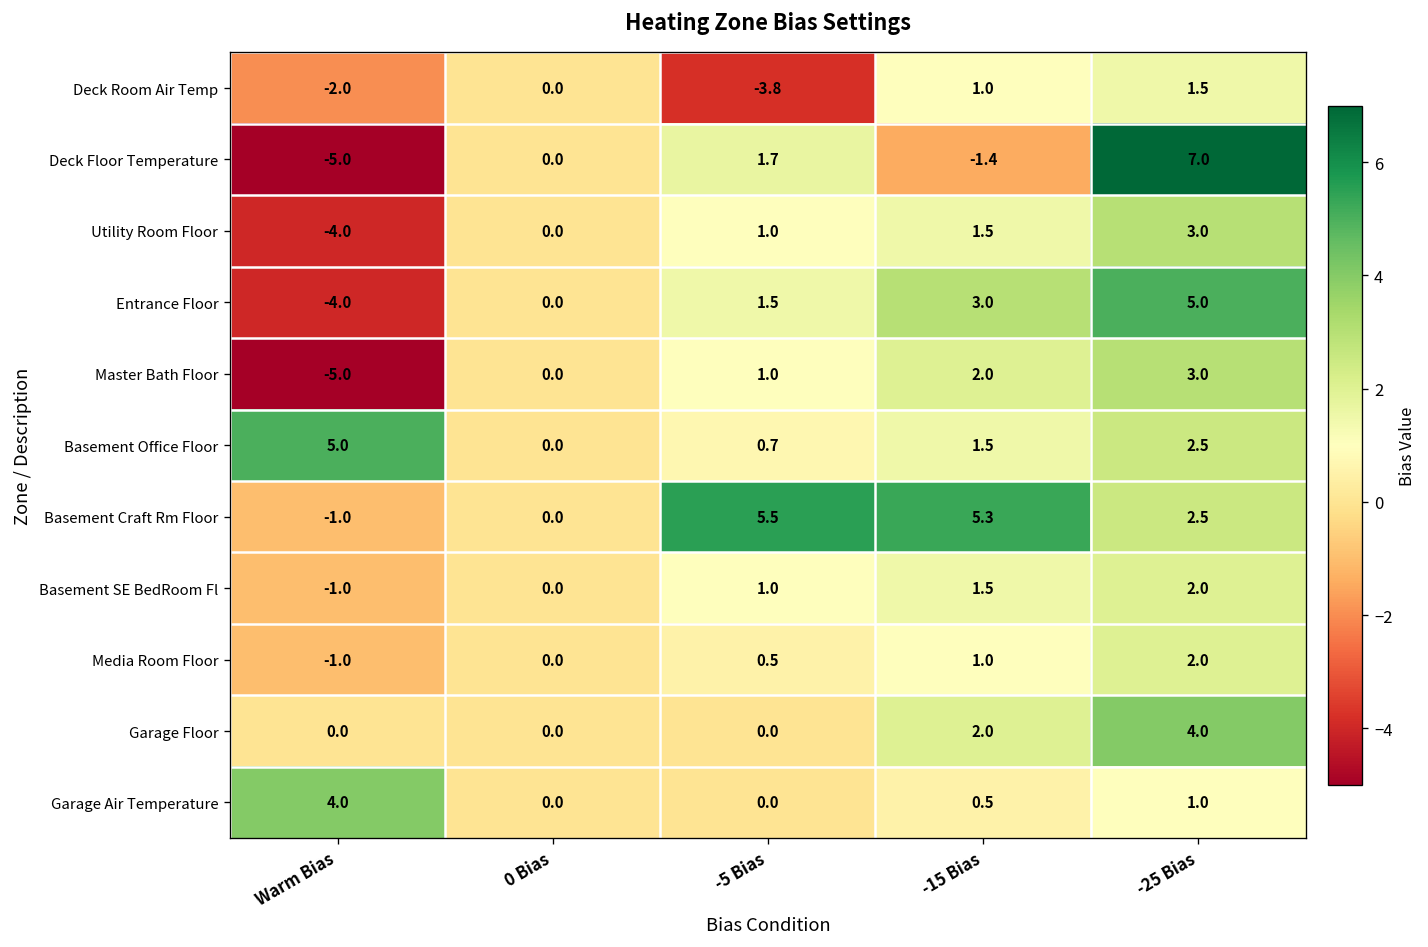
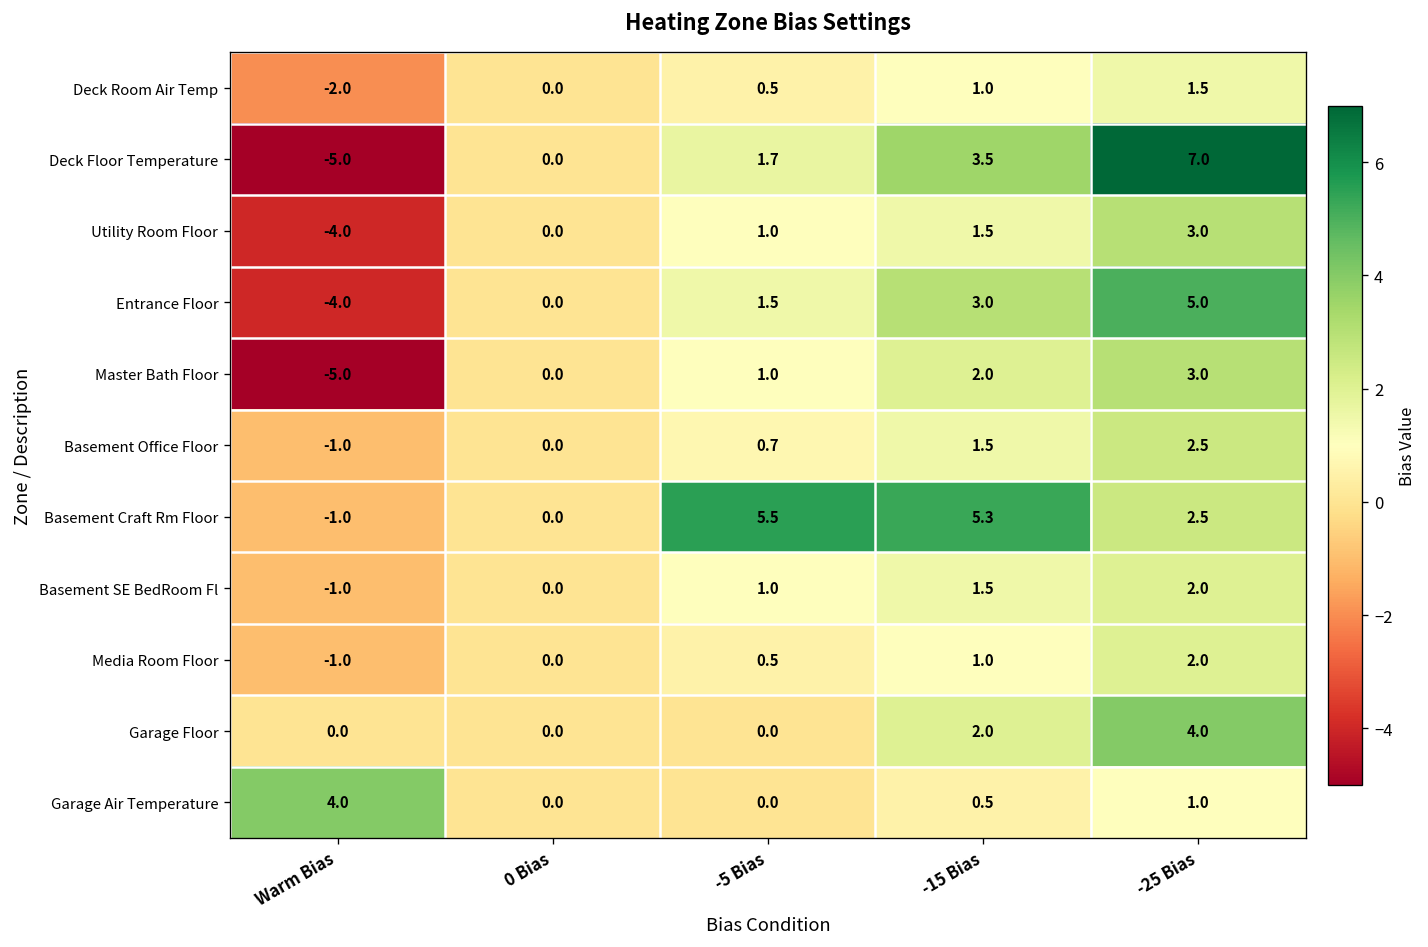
Deck Room Air Temp, -5 Bias: -3.8 -> 0.5
Deck Floor Temperature, -15 Bias: -1.4 -> 3.5
Basement Office Floor, Warm Bias: 5.0 -> -1.0
